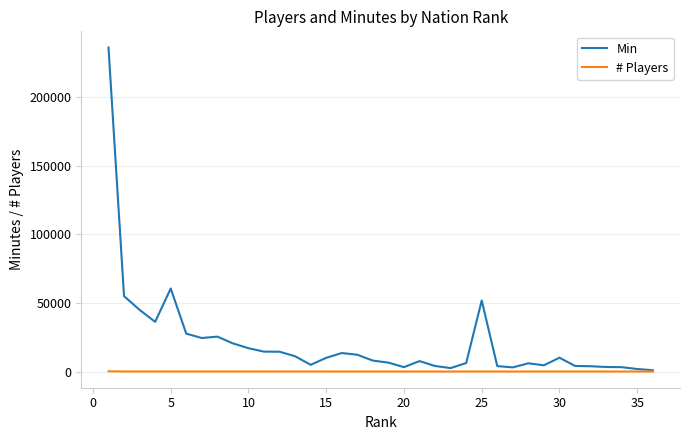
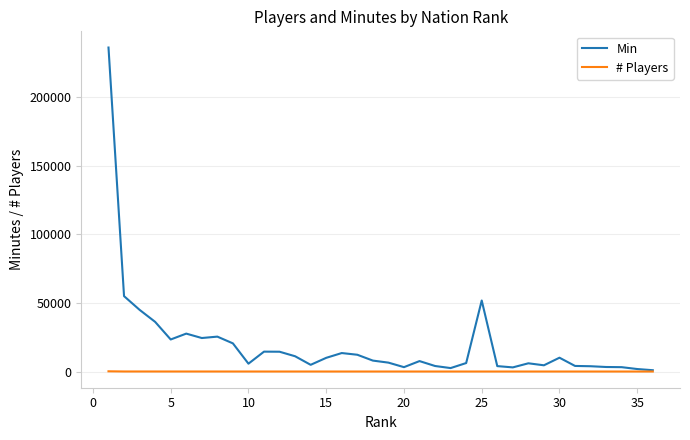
Min, 5: 61000 -> 23000
Min, 10: 17000 -> 6000
